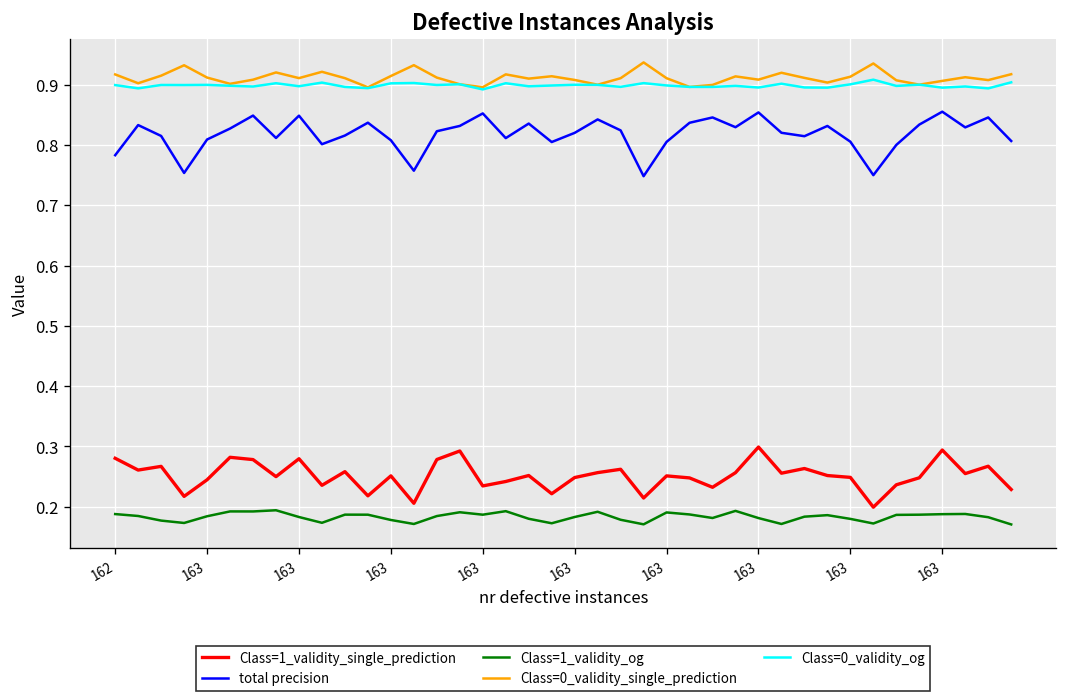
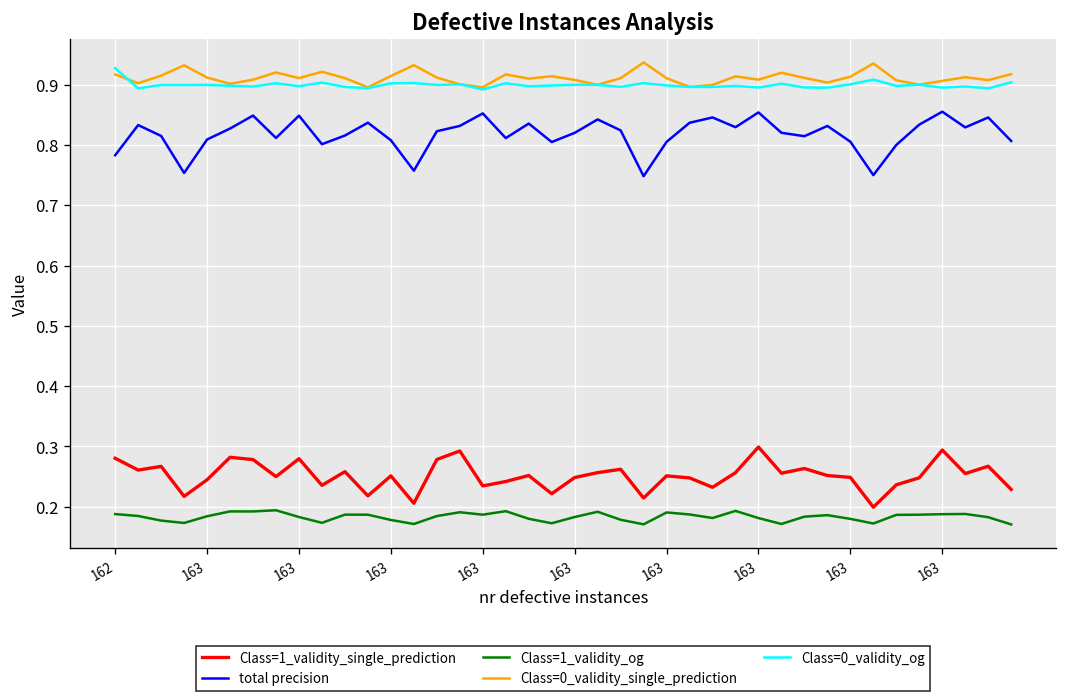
Class=0_validity_og, 162: 0.90 -> 0.93
